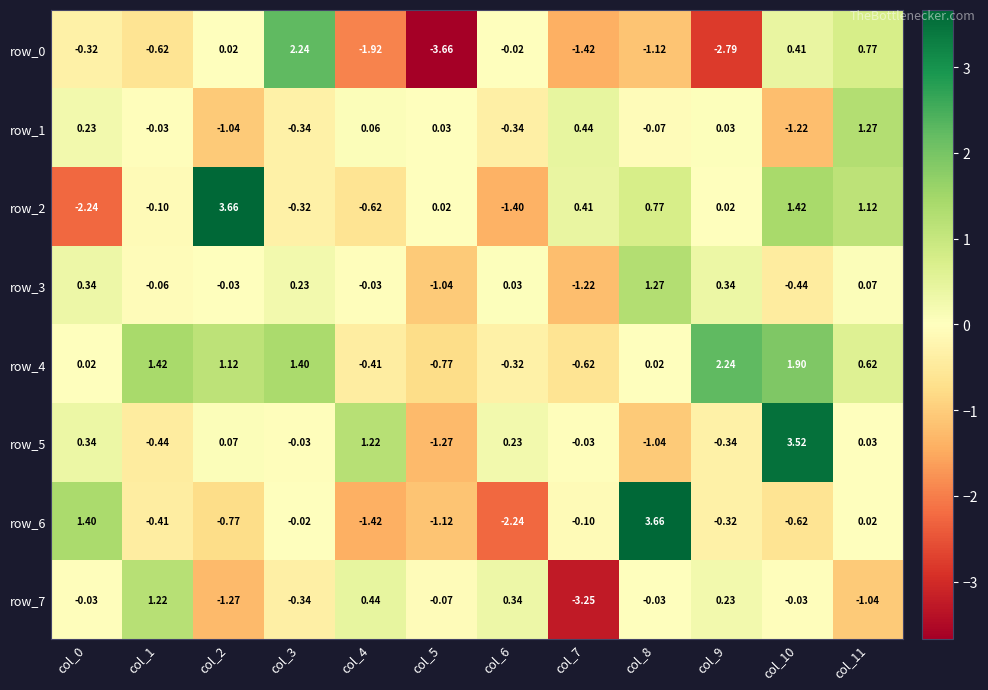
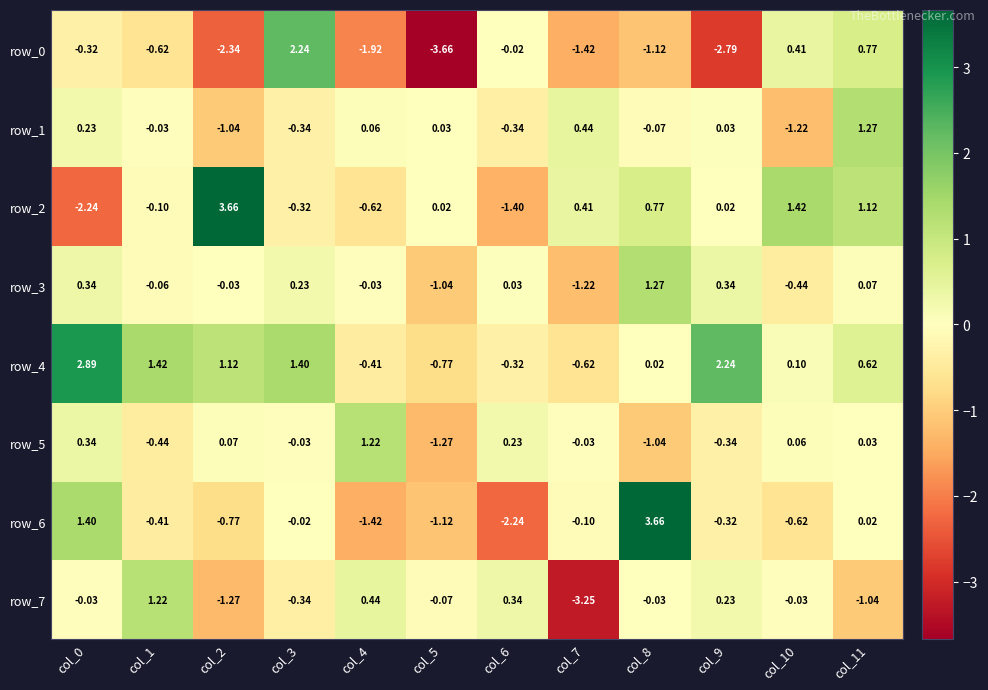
row_0, col_2: 0.02 -> -2.34
row_4, col_0: 0.02 -> 2.89
row_4, col_10: 1.90 -> 0.10
row_5, col_10: 3.52 -> 0.06
